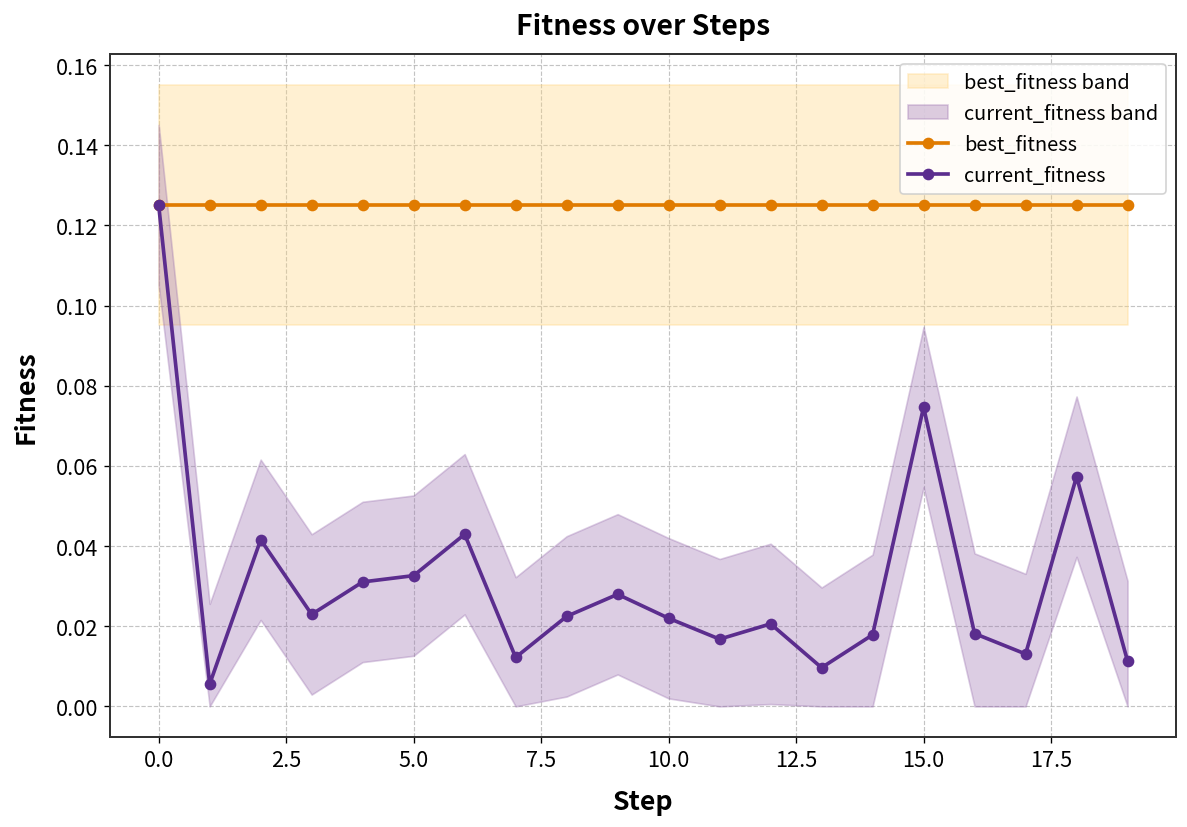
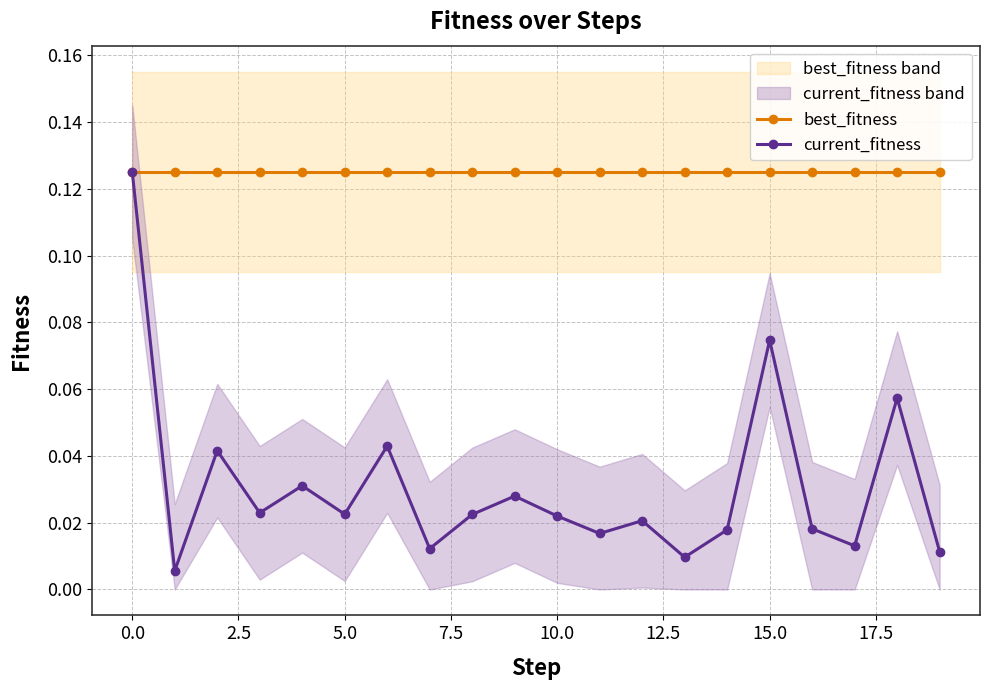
current_fitness, 5.0: 0.033 -> 0.023
